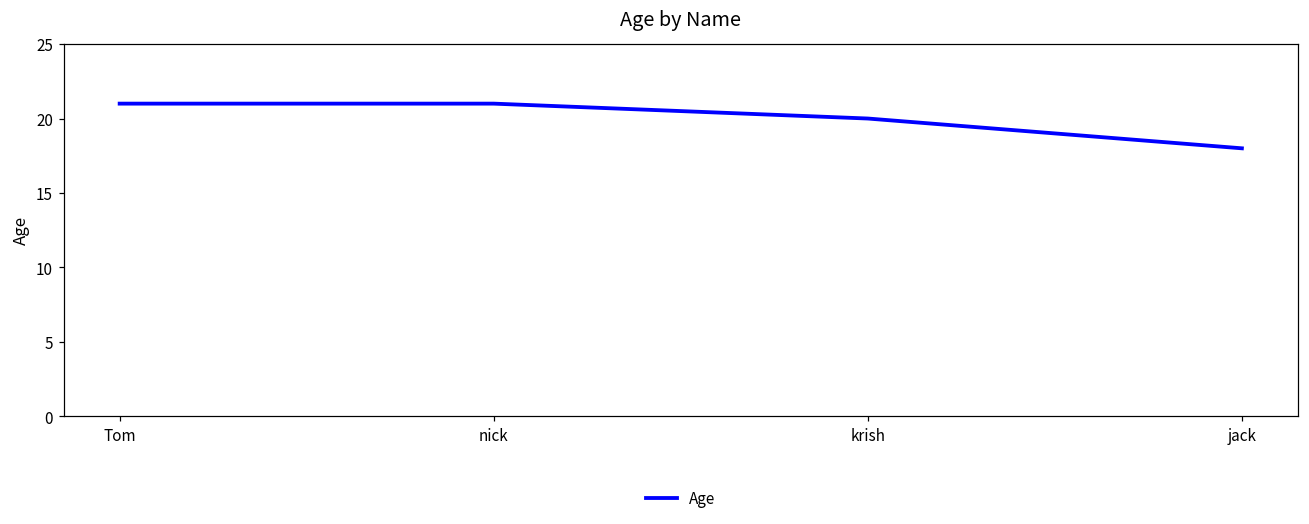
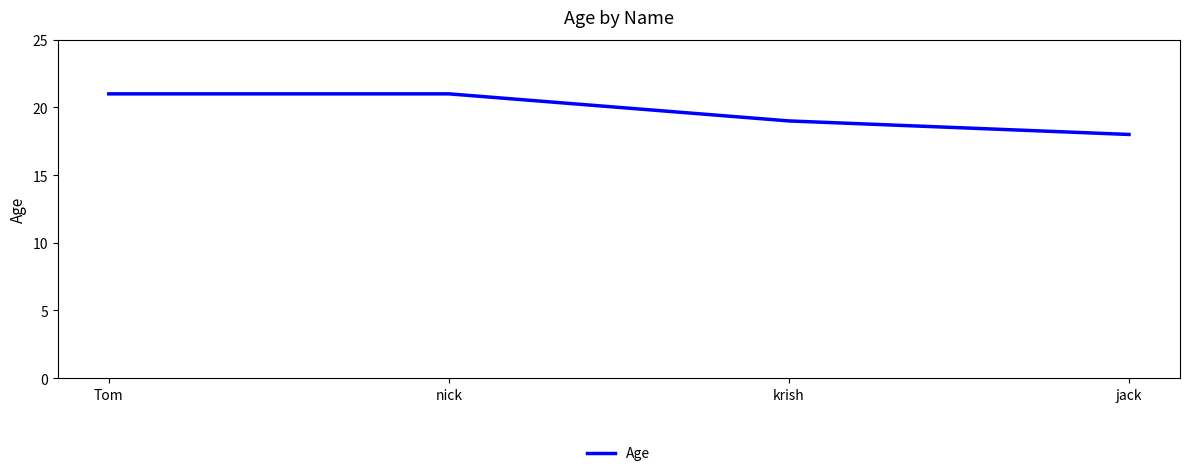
krish: 20 -> 19
